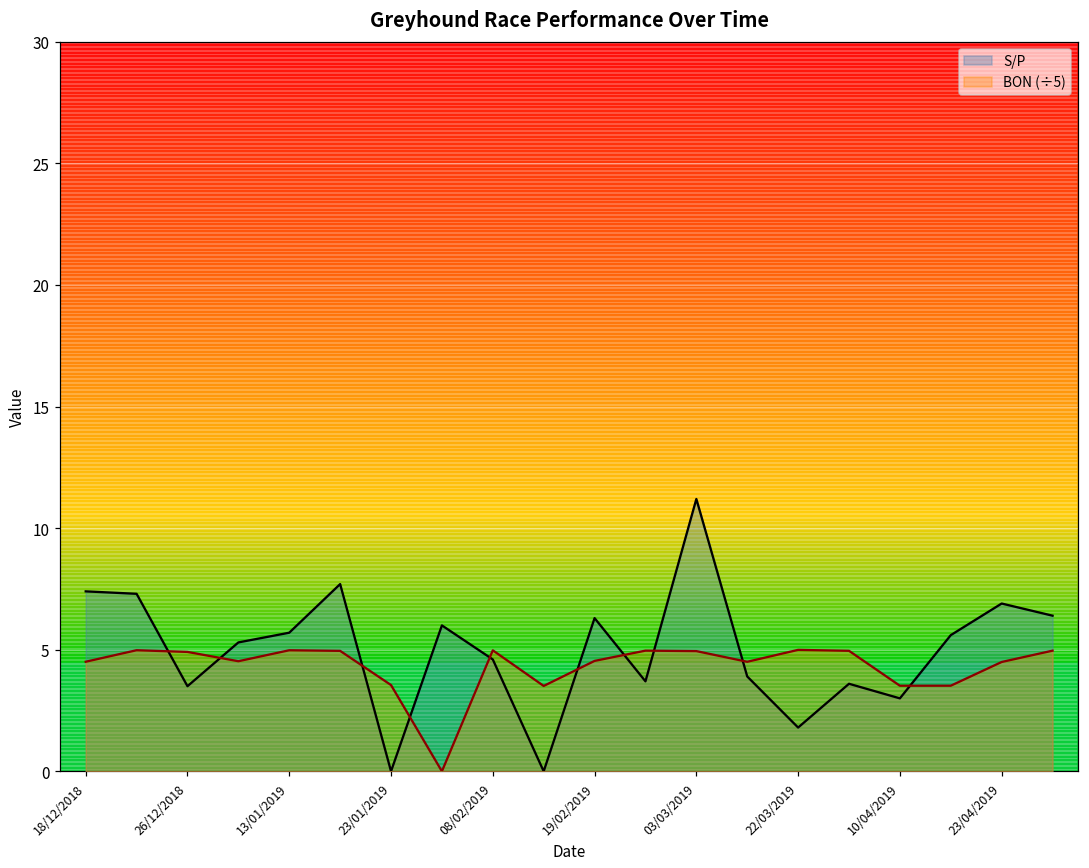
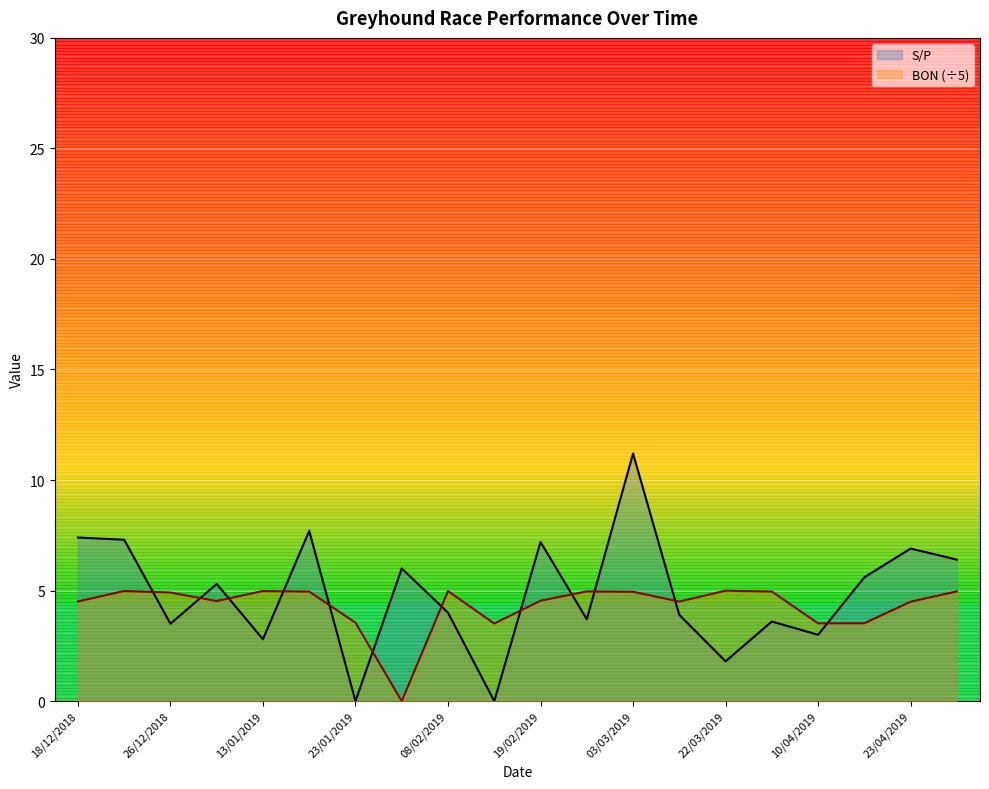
S/P, 13/01/2019: 5.7 -> 2.8
S/P, 08/02/2019: 4.6 -> 4.0
S/P, 19/02/2019: 6.3 -> 7.2
